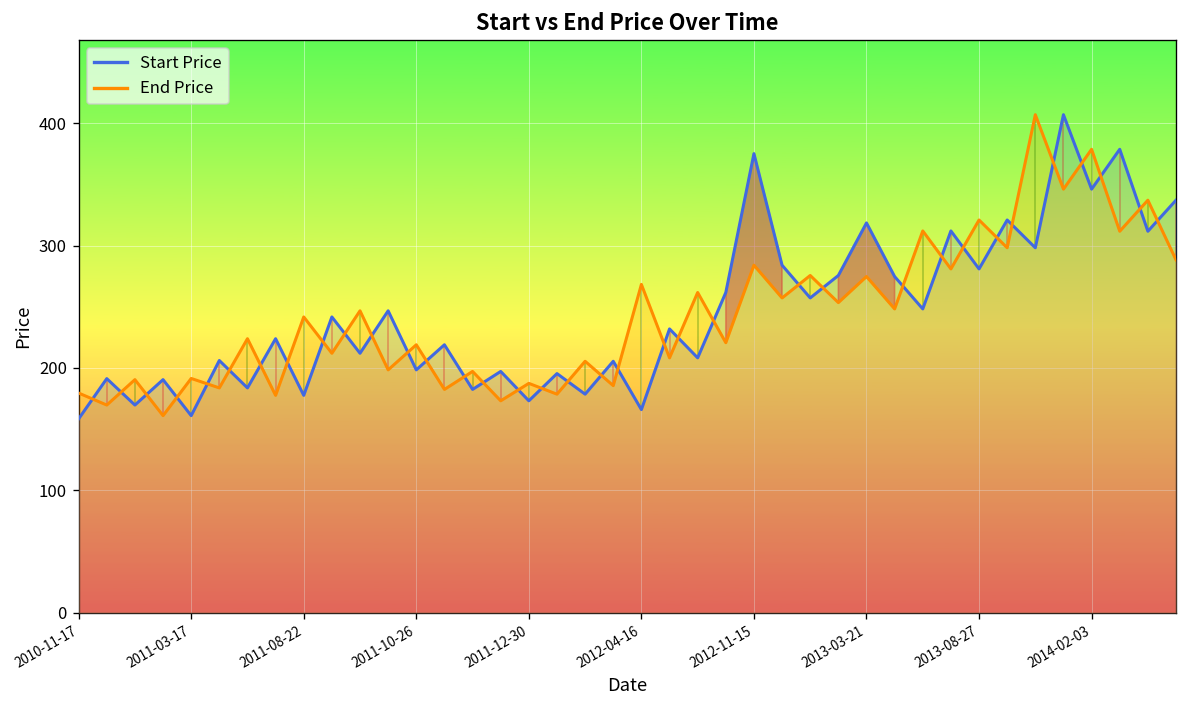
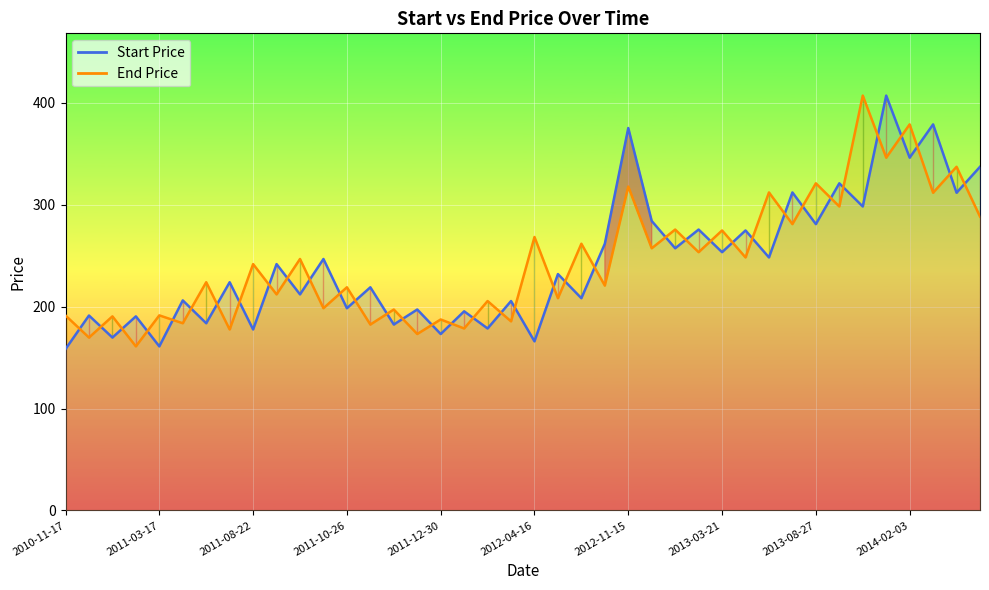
End Price, 2010-11-17: 179 -> 191
End Price, 2012-11-15: 284 -> 318
Start Price, 2013-03-21: 319 -> 253
